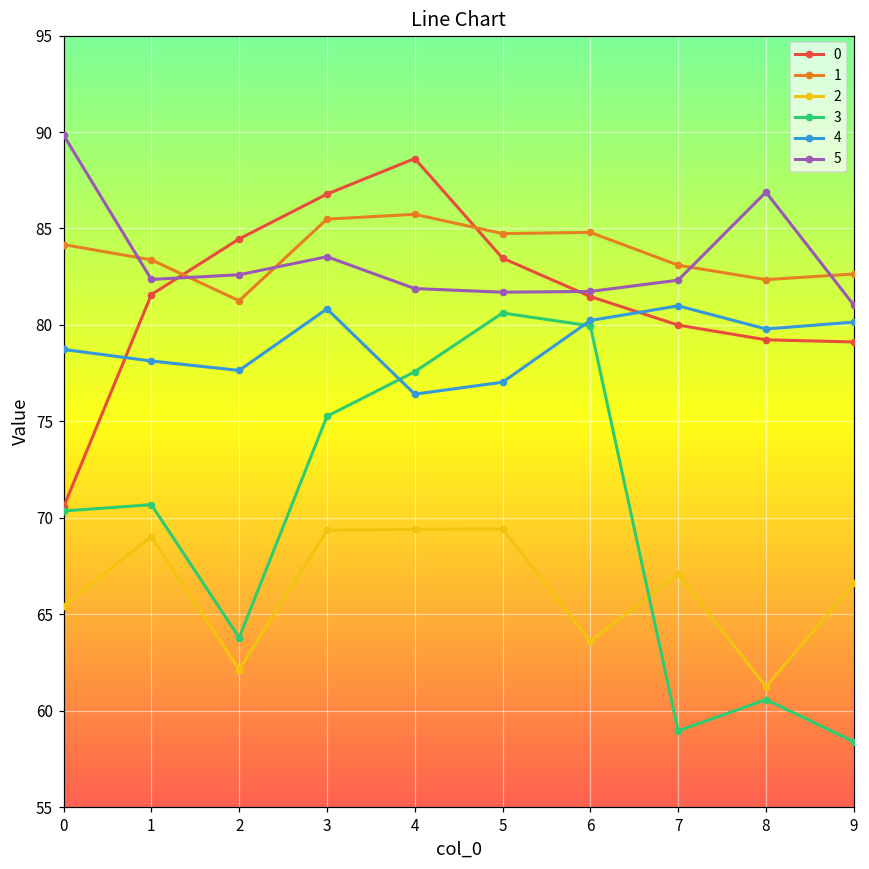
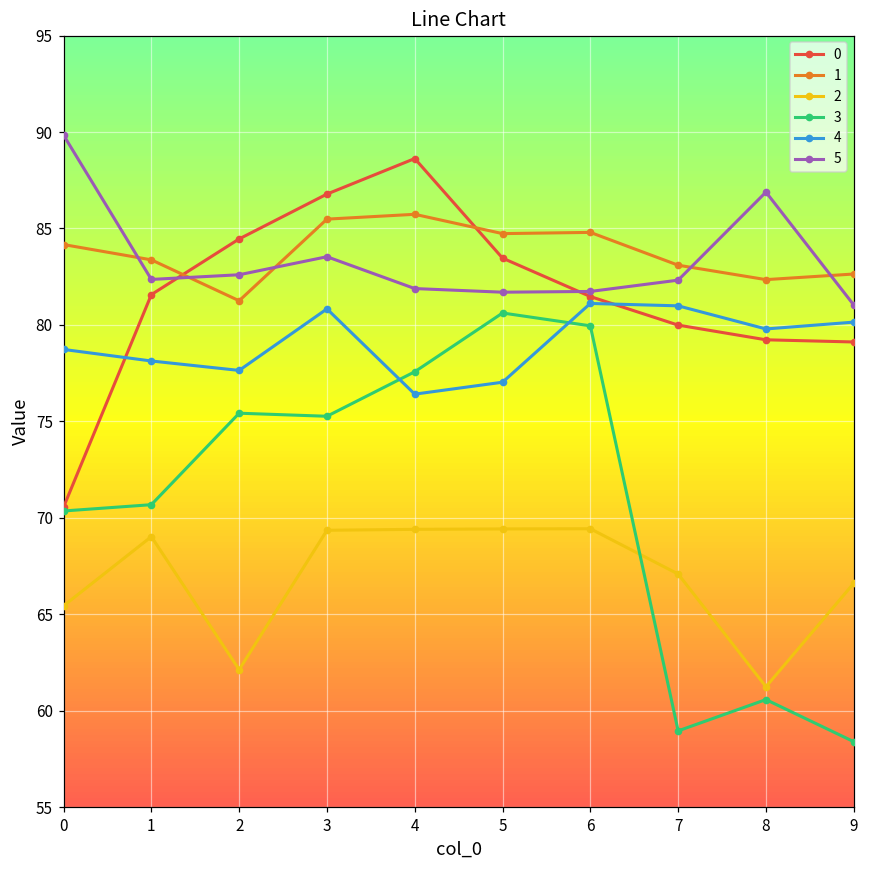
3, 2: 63.8 -> 75.4
2, 6: 63.6 -> 69.4
4, 6: 80.2 -> 81.1
